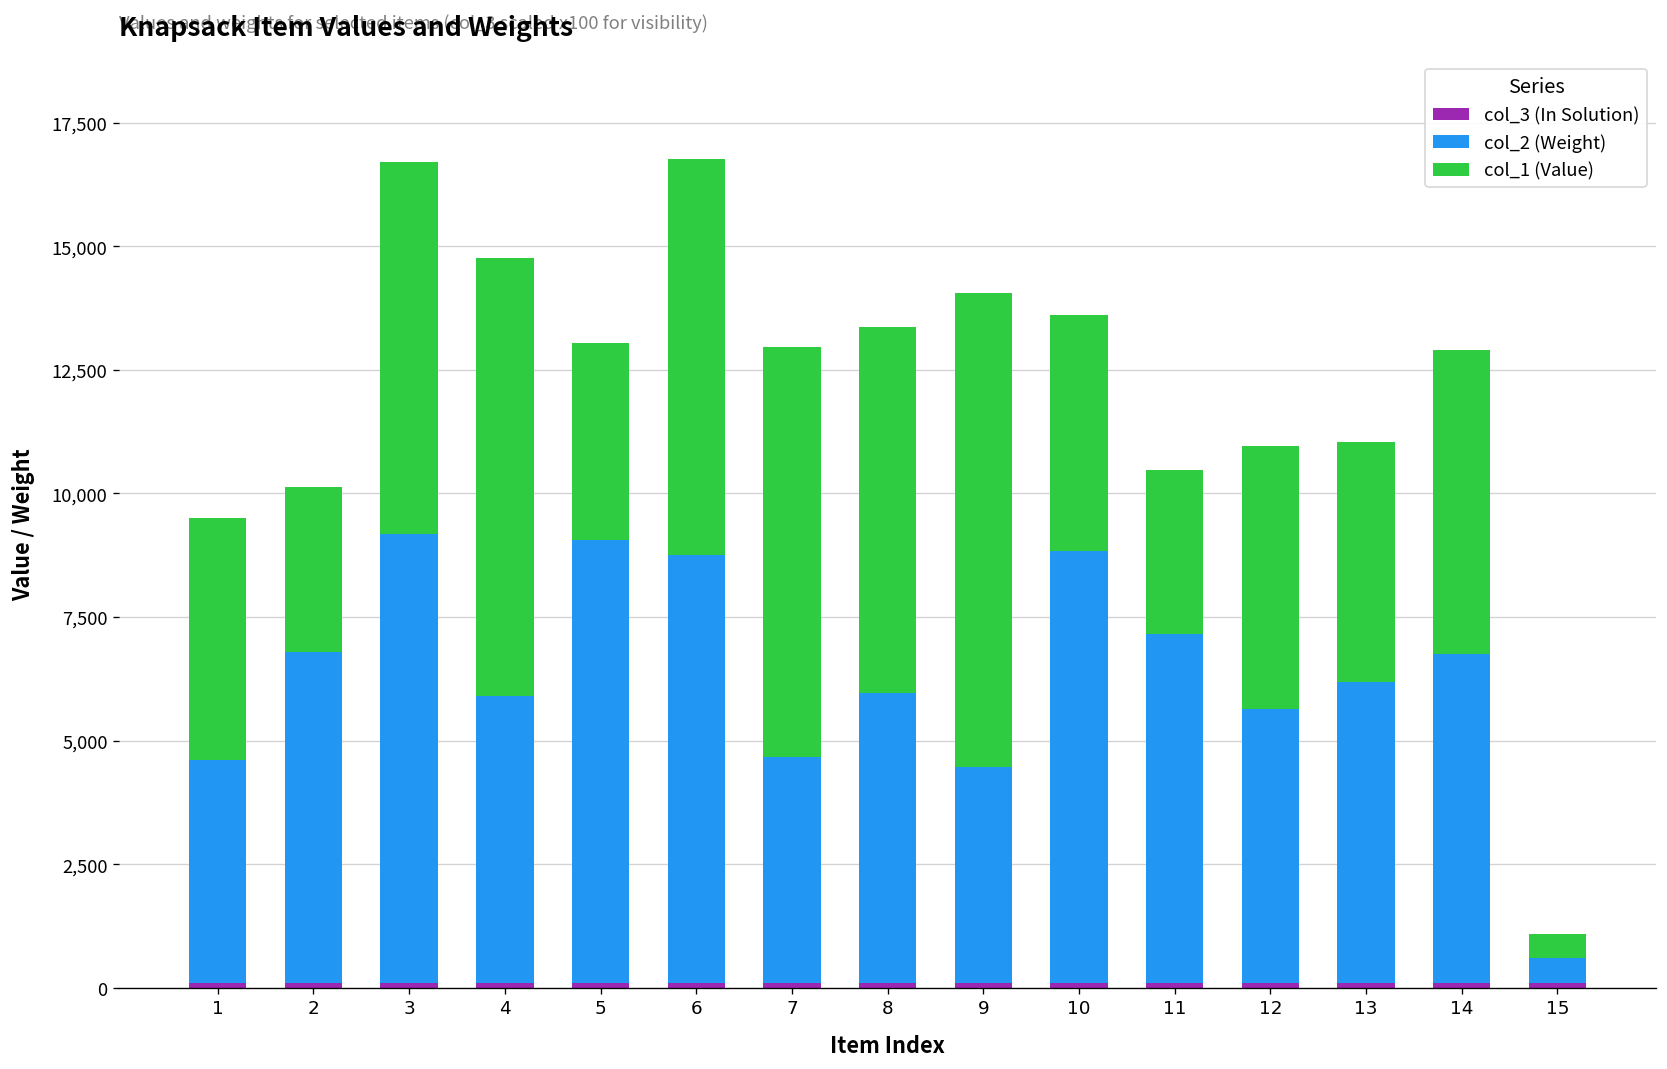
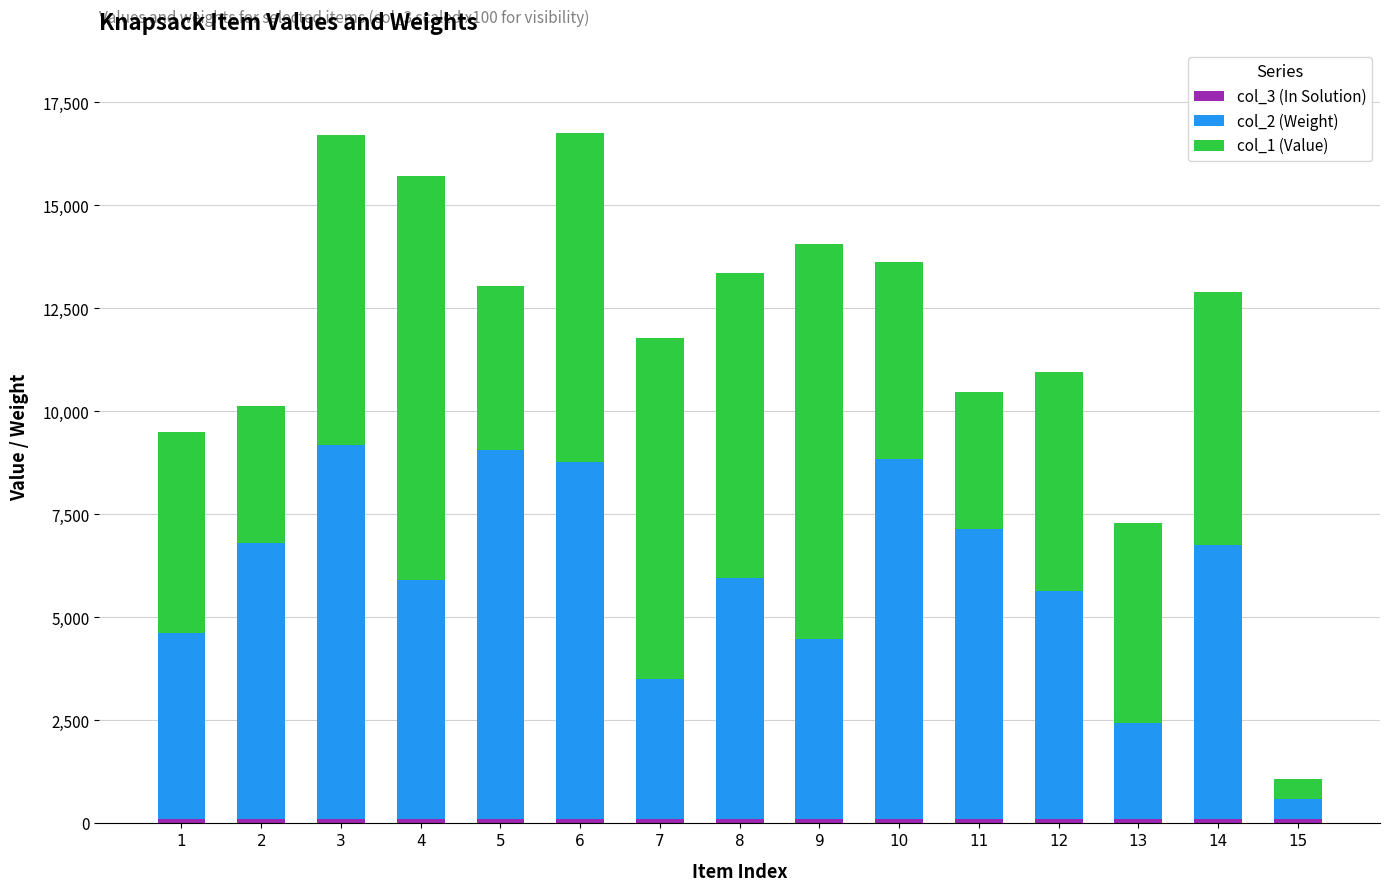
col_1 (Value), 4: 8,900 -> 9,800
col_2 (Weight), 7: 4,600 -> 3,400
col_2 (Weight), 13: 6,100 -> 2,300
